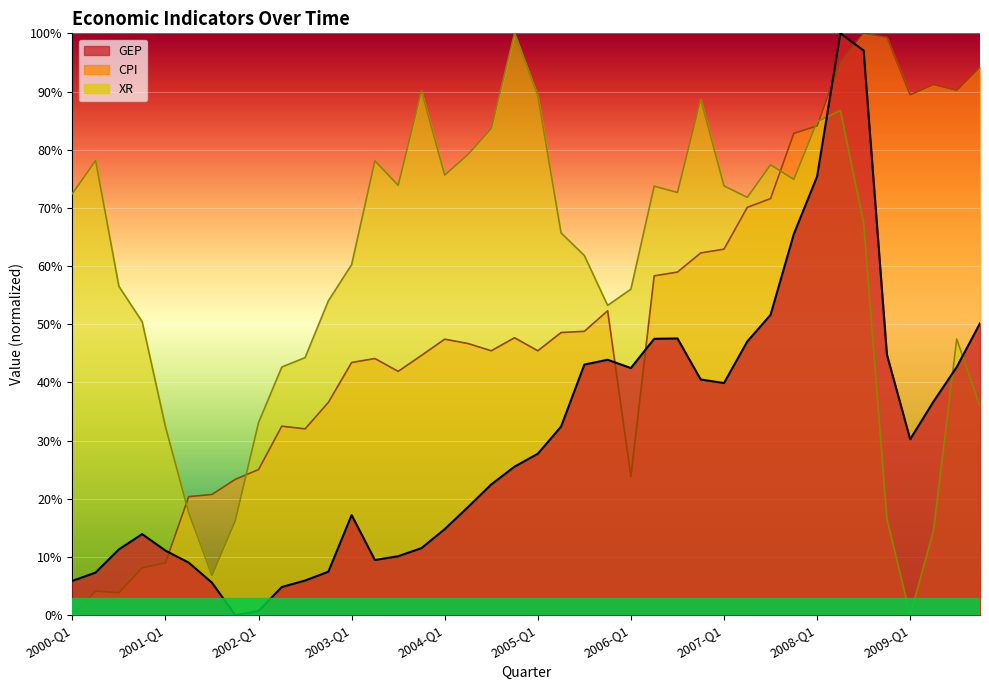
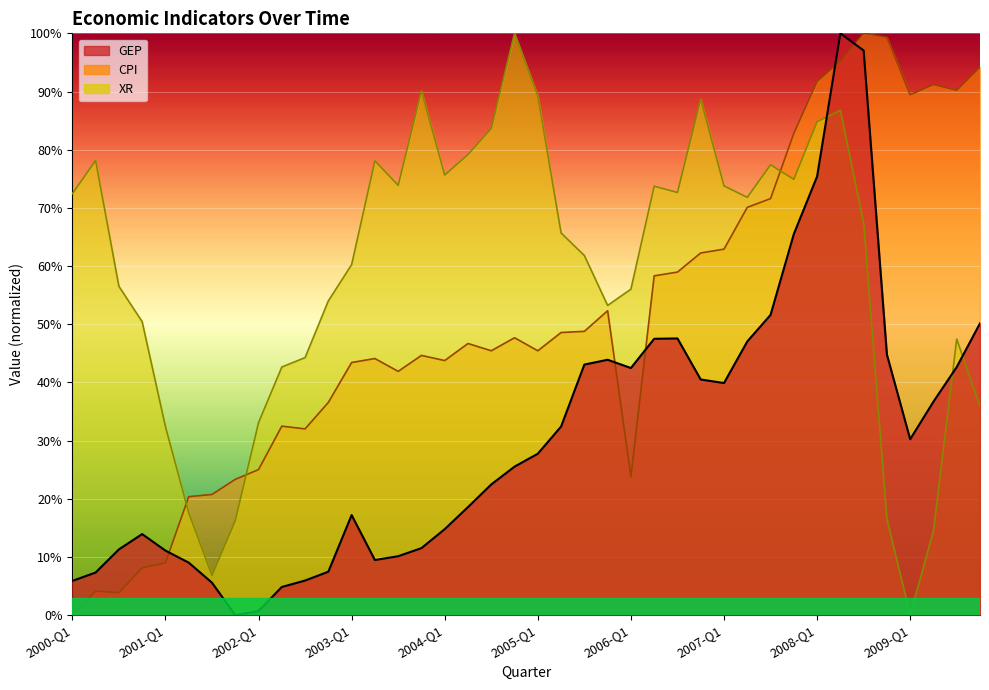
CPI, 2004-Q1: 47% -> 44%
CPI, 2008-Q1: 84% -> 92%
